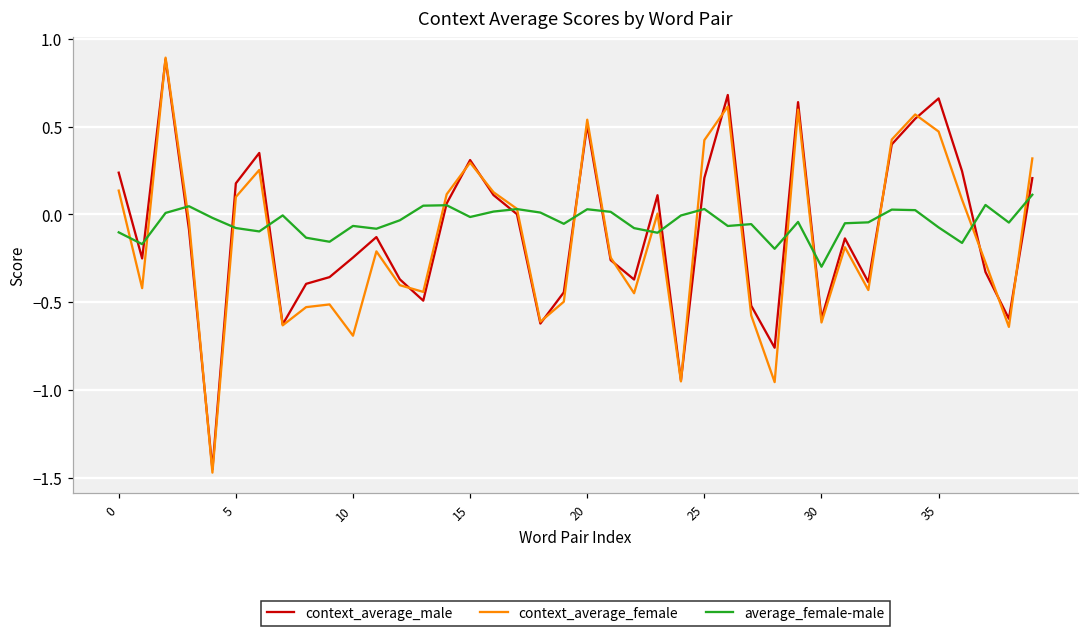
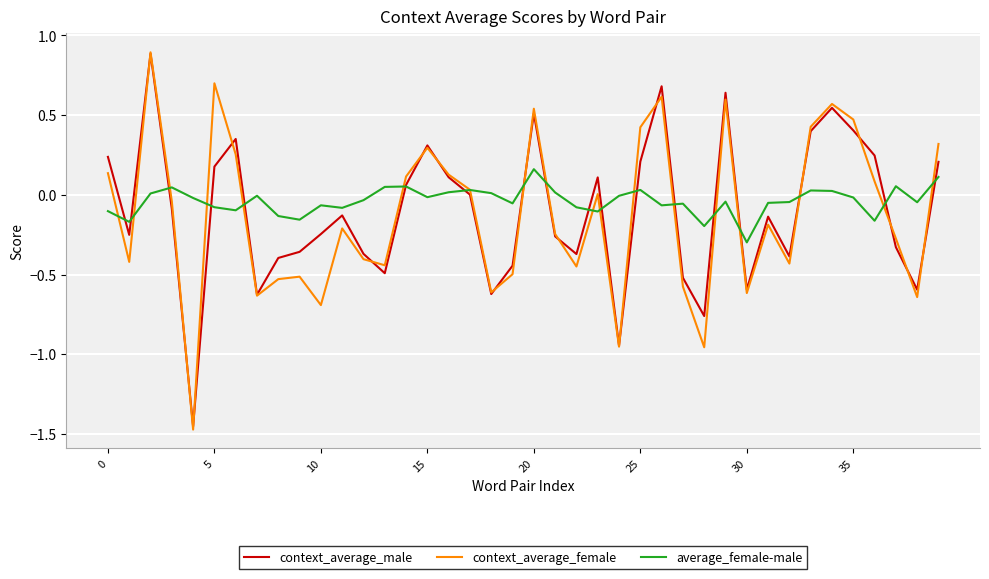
context_average_female, 5: 0.10 -> 0.70
average_female-male, 20: 0.03 -> 0.16
context_average_male, 35: 0.66 -> 0.40
average_female-male, 35: -0.07 -> -0.02
